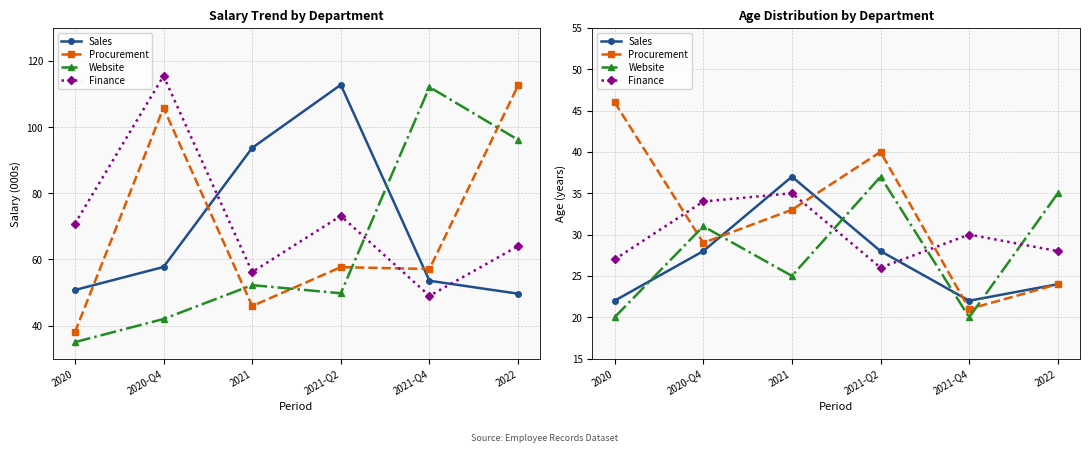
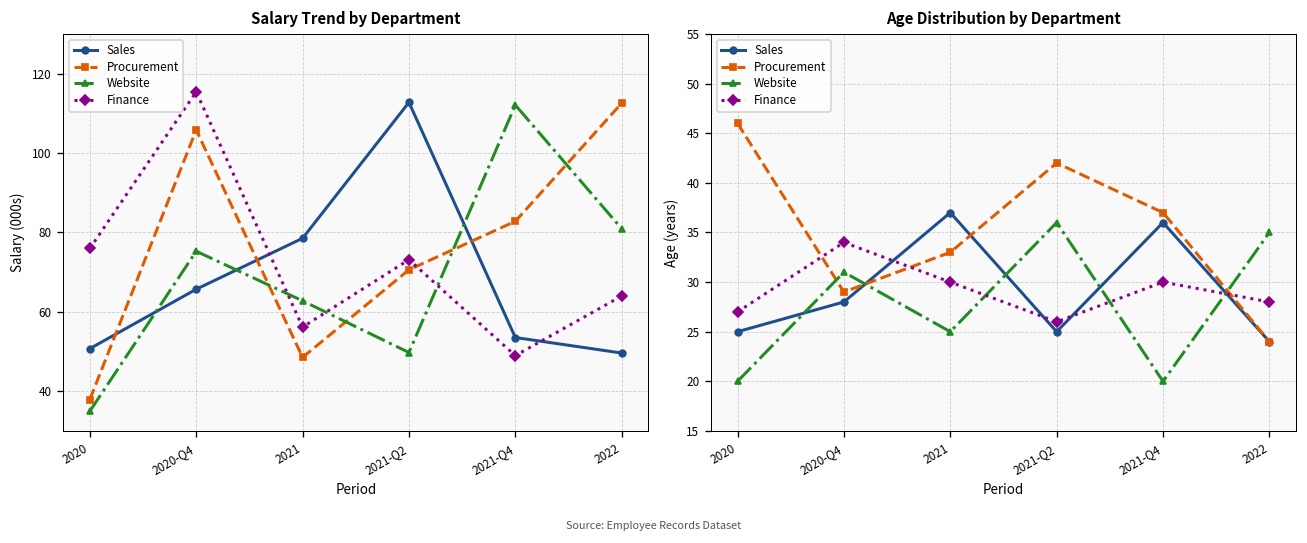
Salary Trend by Department, Finance, 2020: 71 -> 76
Salary Trend by Department, Sales, 2020-Q4: 58 -> 66
Salary Trend by Department, Website, 2020-Q4: 42 -> 75
Salary Trend by Department, Sales, 2021: 94 -> 79
Salary Trend by Department, Procurement, 2021: 46 -> 49
Salary Trend by Department, Website, 2021: 52 -> 63
Salary Trend by Department, Procurement, 2021-Q2: 58 -> 71
Salary Trend by Department, Procurement, 2021-Q4: 57 -> 83
Salary Trend by Department, Website, 2022: 96 -> 81
Age Distribution by Department, Sales, 2020: 22 -> 25
Age Distribution by Department, Finance, 2021: 35 -> 30
Age Distribution by Department, Sales, 2021-Q2: 28 -> 25
Age Distribution by Department, Procurement, 2021-Q2: 40 -> 42
Age Distribution by Department, Website, 2021-Q2: 37 -> 36
Age Distribution by Department, Sales, 2021-Q4: 22 -> 36
Age Distribution by Department, Procurement, 2021-Q4: 21 -> 37
